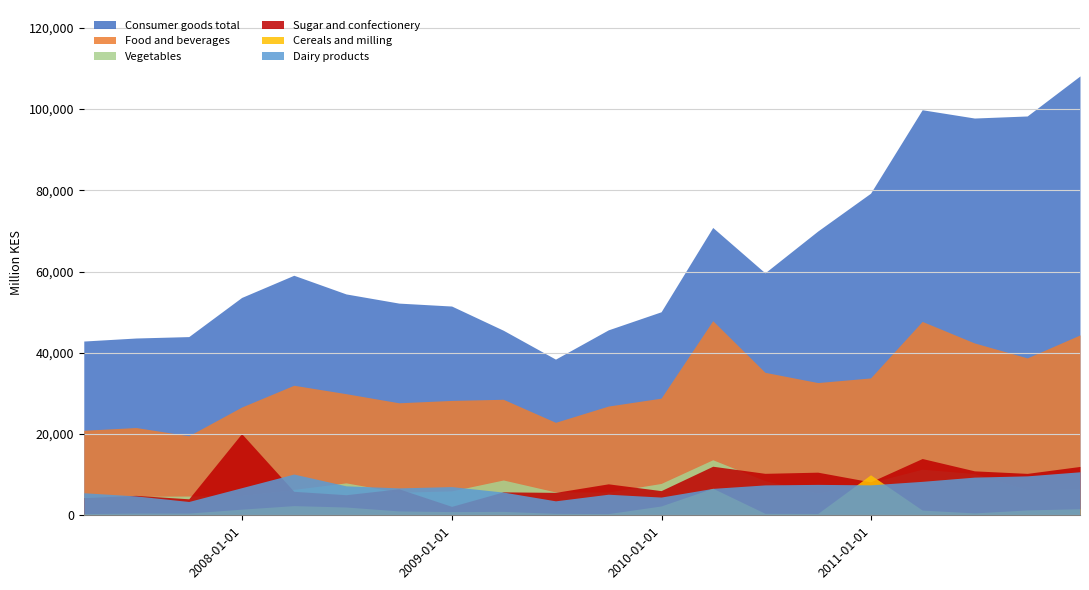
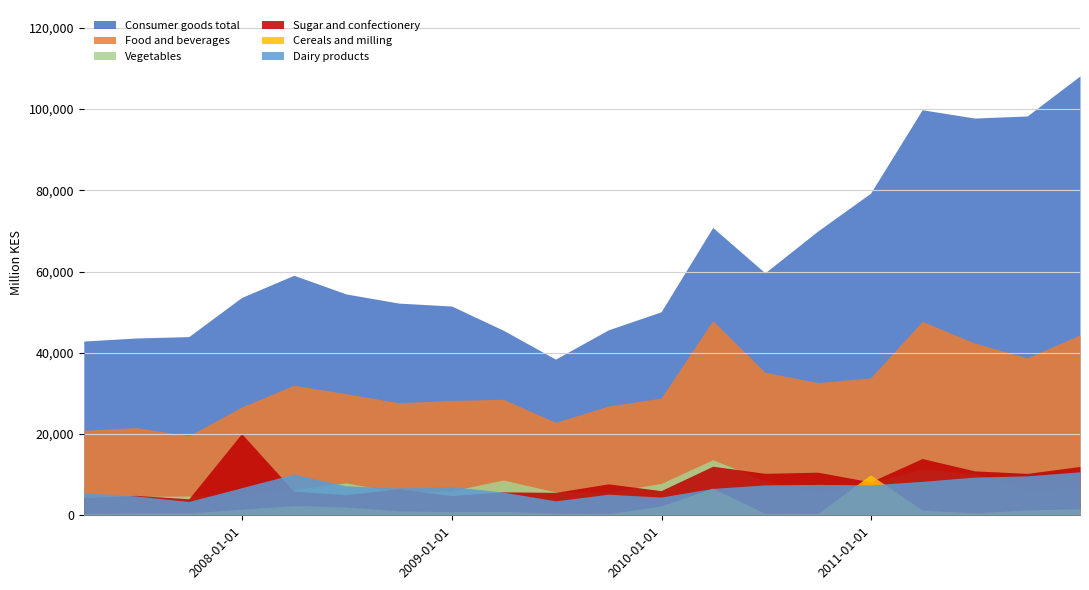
Sugar and confectionery, 2009-01-01: 2,000 -> 5,000
